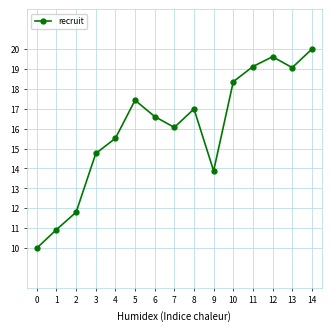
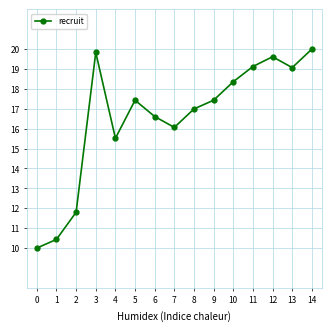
1: 10.9 -> 10.4
3: 14.8 -> 19.8
9: 13.9 -> 17.4
